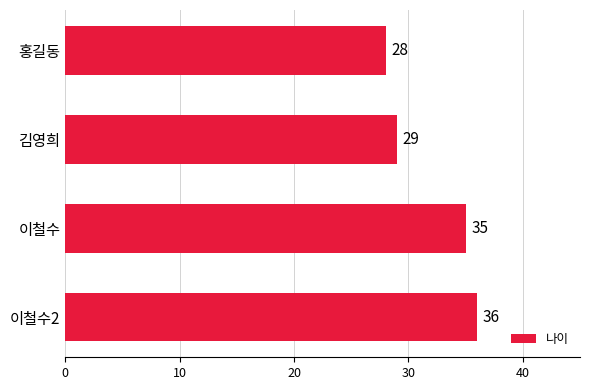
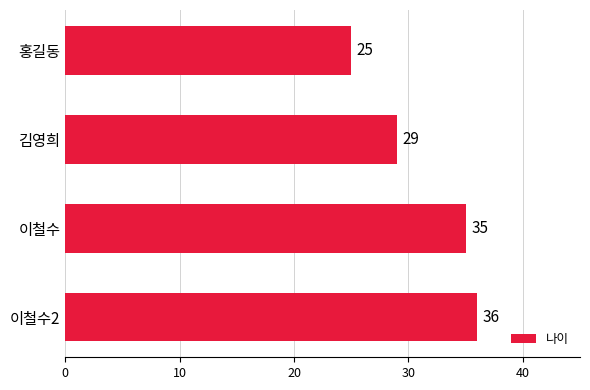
홍길동: 28 -> 25
